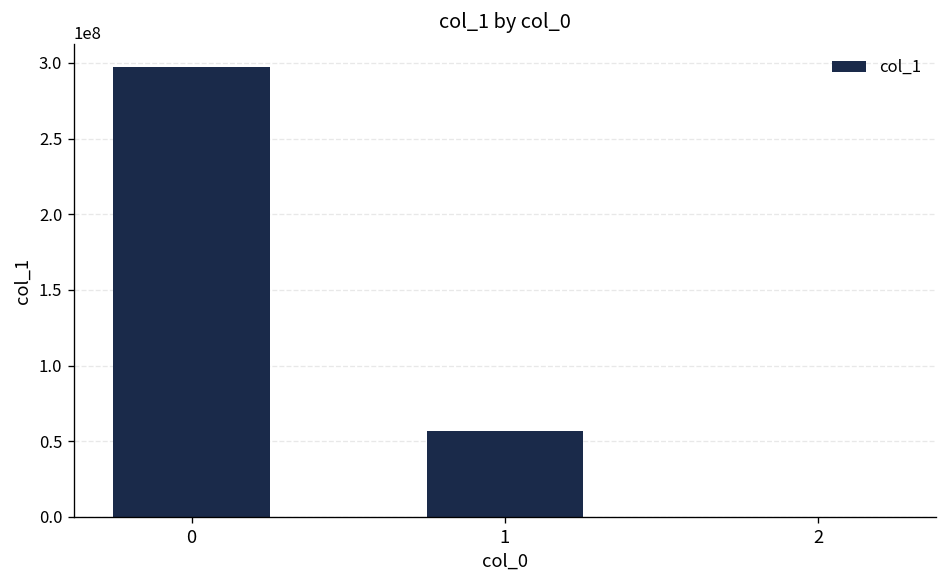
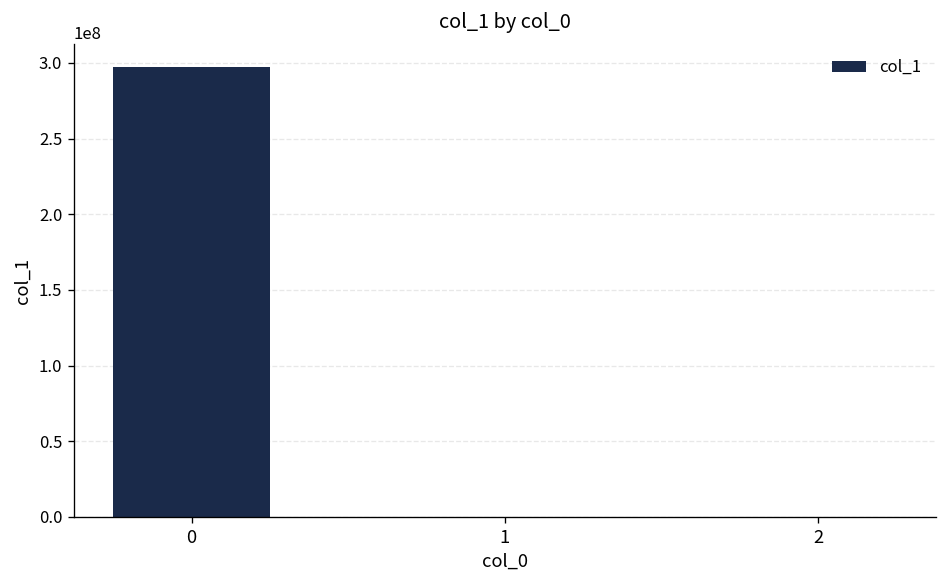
1: 57000000 -> 0
